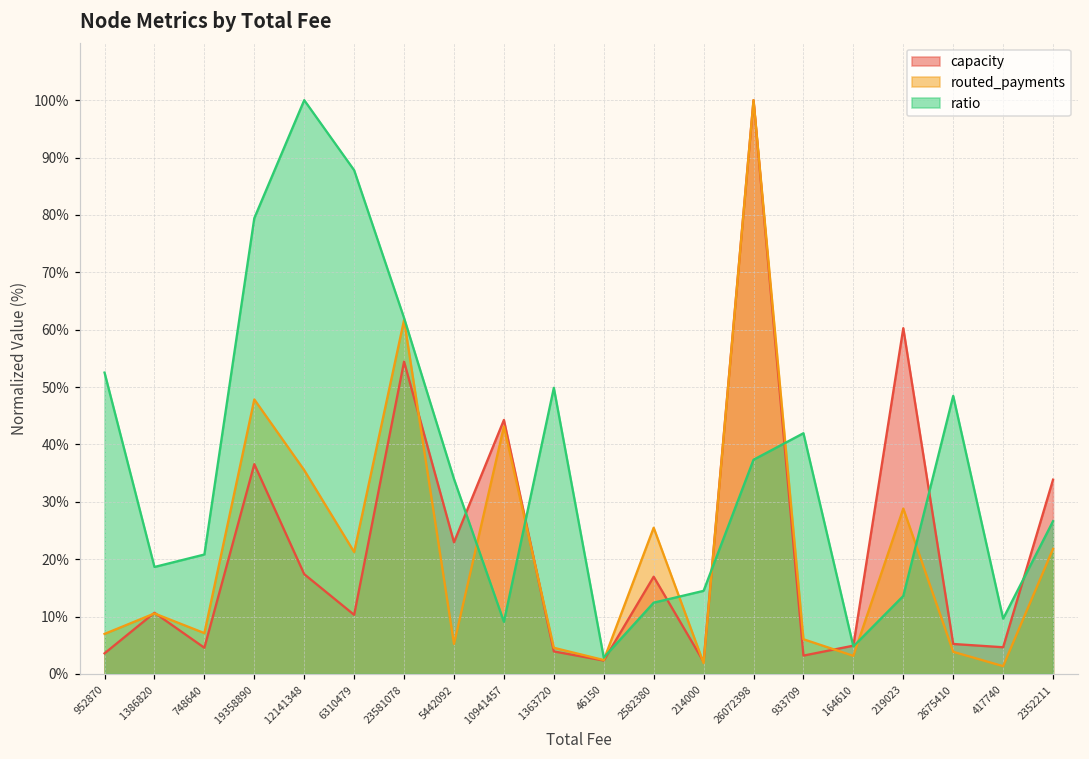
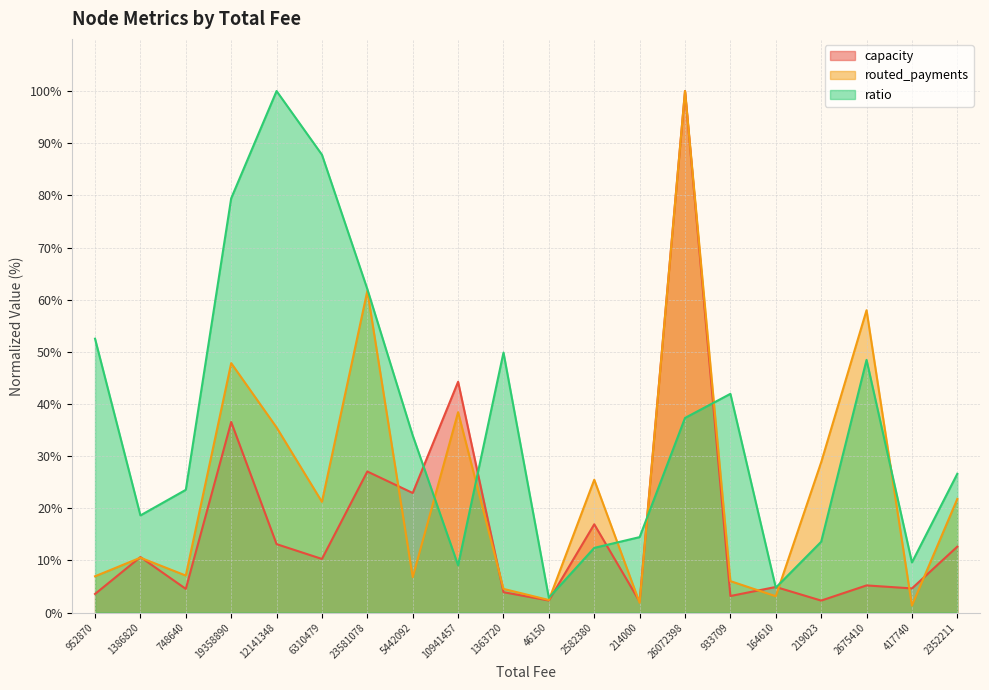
ratio, 748640: 21% -> 24%
capacity, 12141348: 17% -> 13%
capacity, 23581078: 54% -> 27%
routed_payments, 5442092: 5% -> 7%
routed_payments, 10941457: 43% -> 38%
capacity, 219023: 60% -> 2%
routed_payments, 2675410: 4% -> 58%
capacity, 2352211: 34% -> 13%
